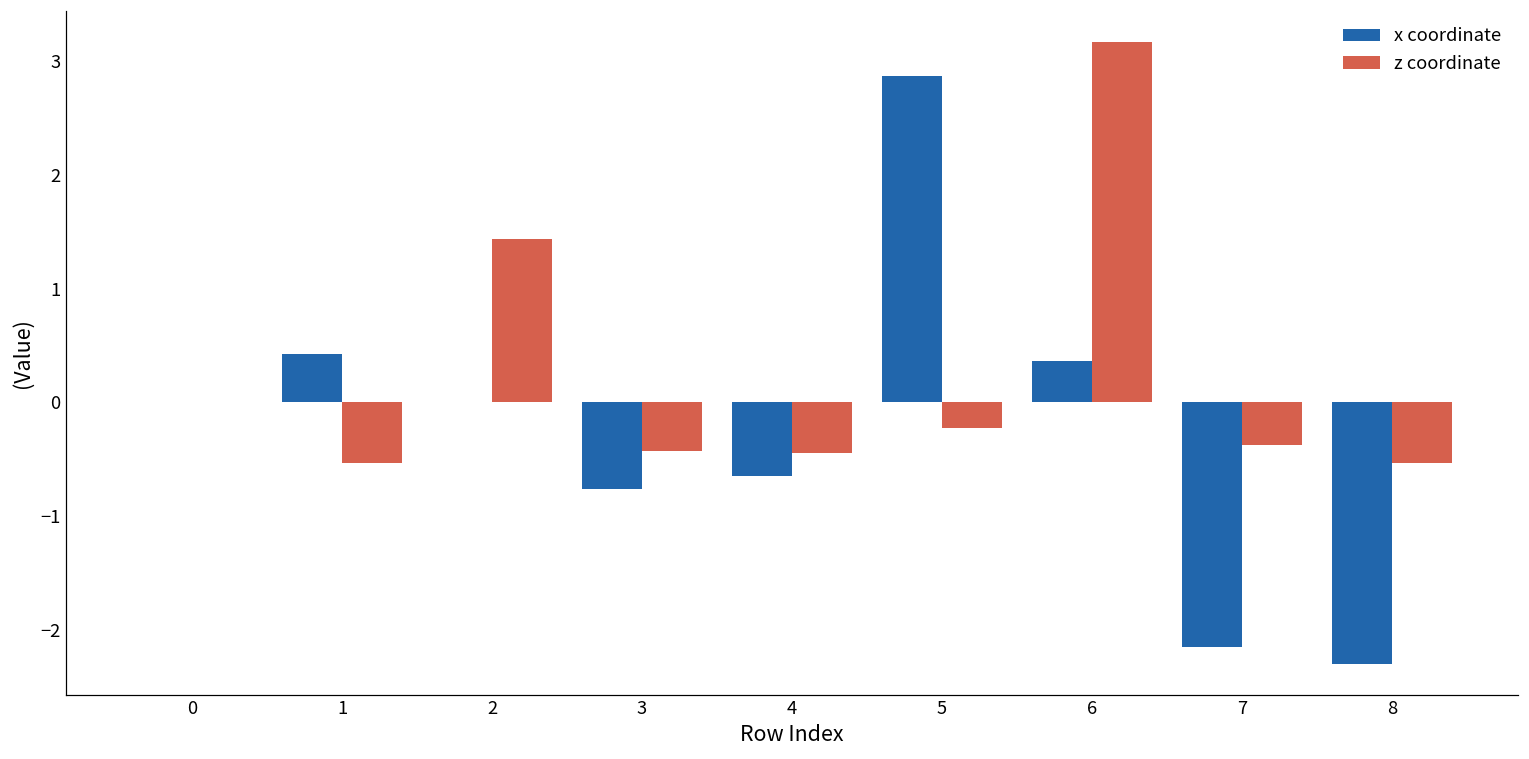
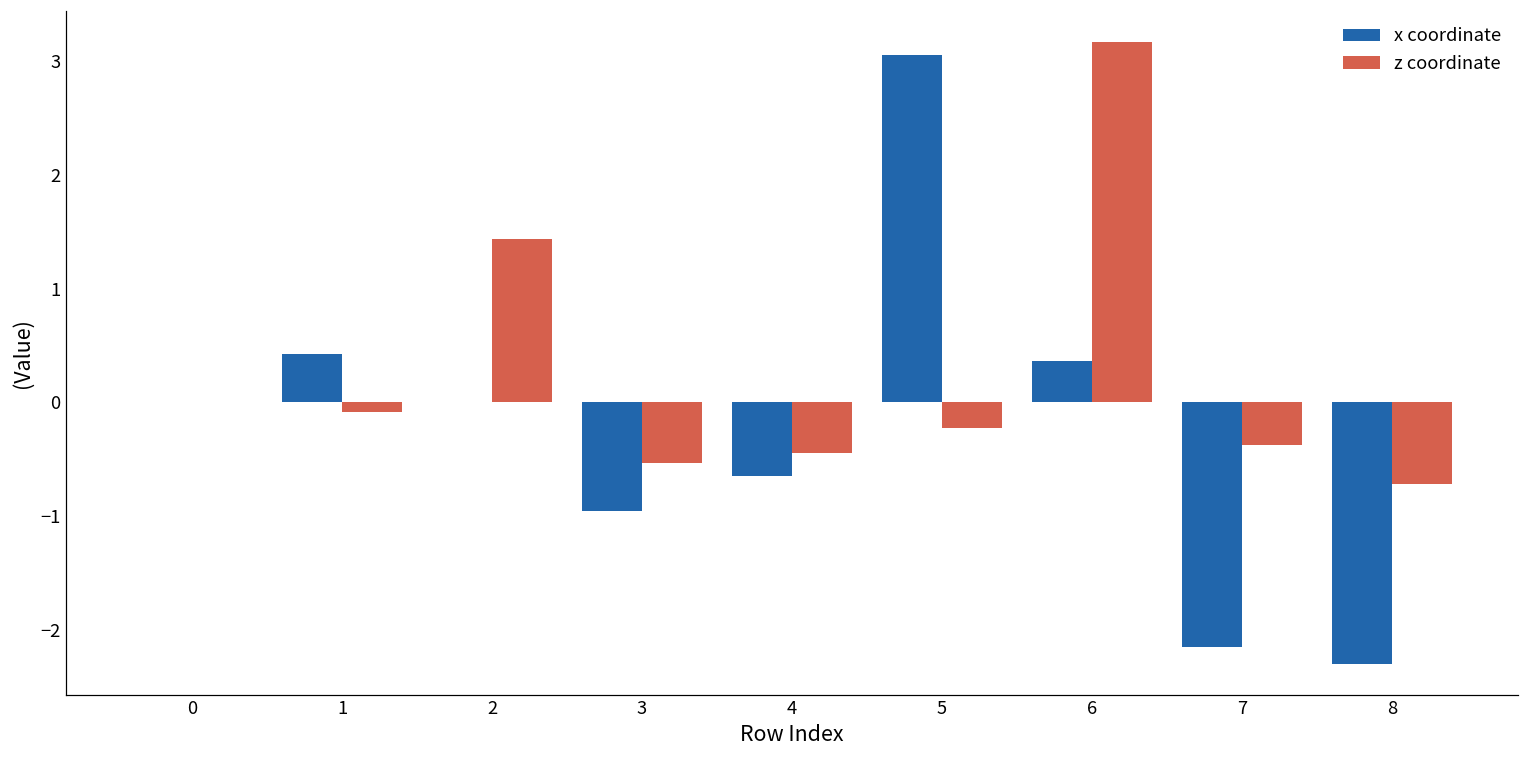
z coordinate, 1: -0.54 -> -0.09
x coordinate, 3: -0.77 -> -0.95
z coordinate, 3: -0.43 -> -0.53
x coordinate, 5: 2.87 -> 3.06
z coordinate, 8: -0.53 -> -0.72
